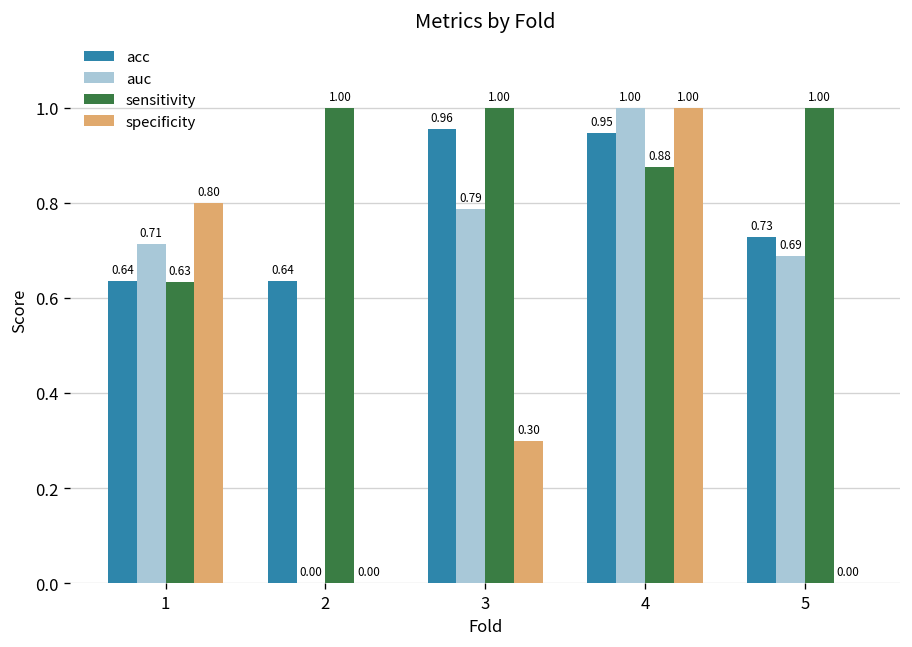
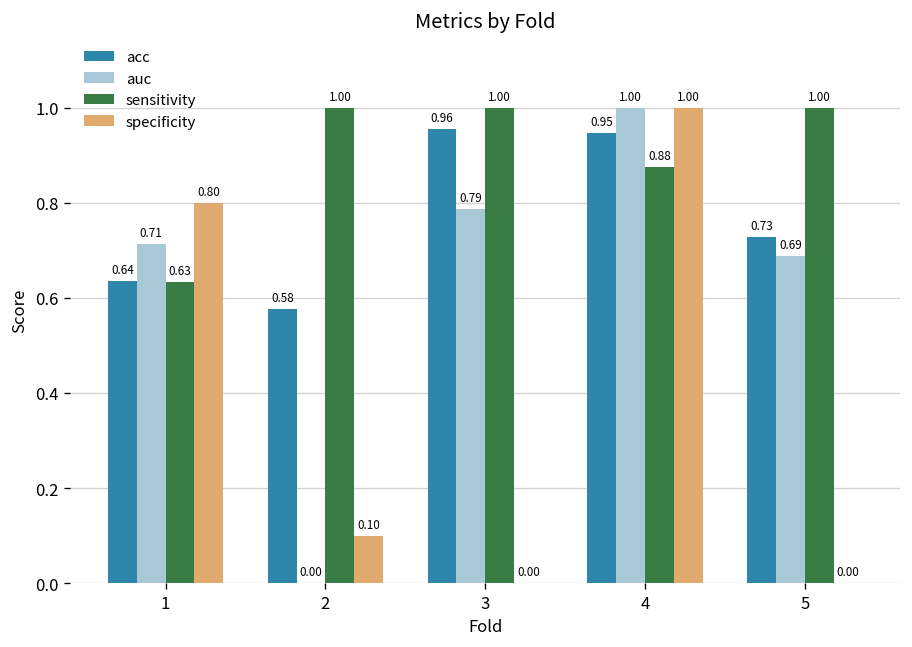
acc, 2: 0.64 -> 0.58
specificity, 2: 0.00 -> 0.10
specificity, 3: 0.30 -> 0.00
